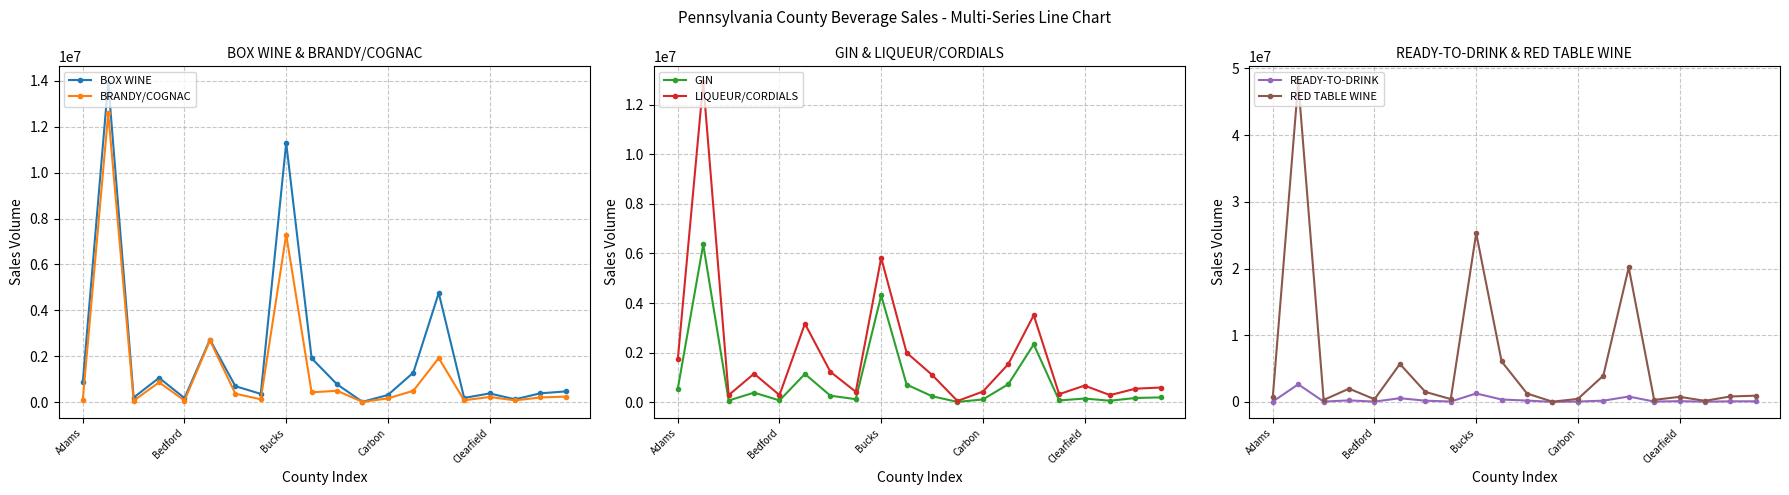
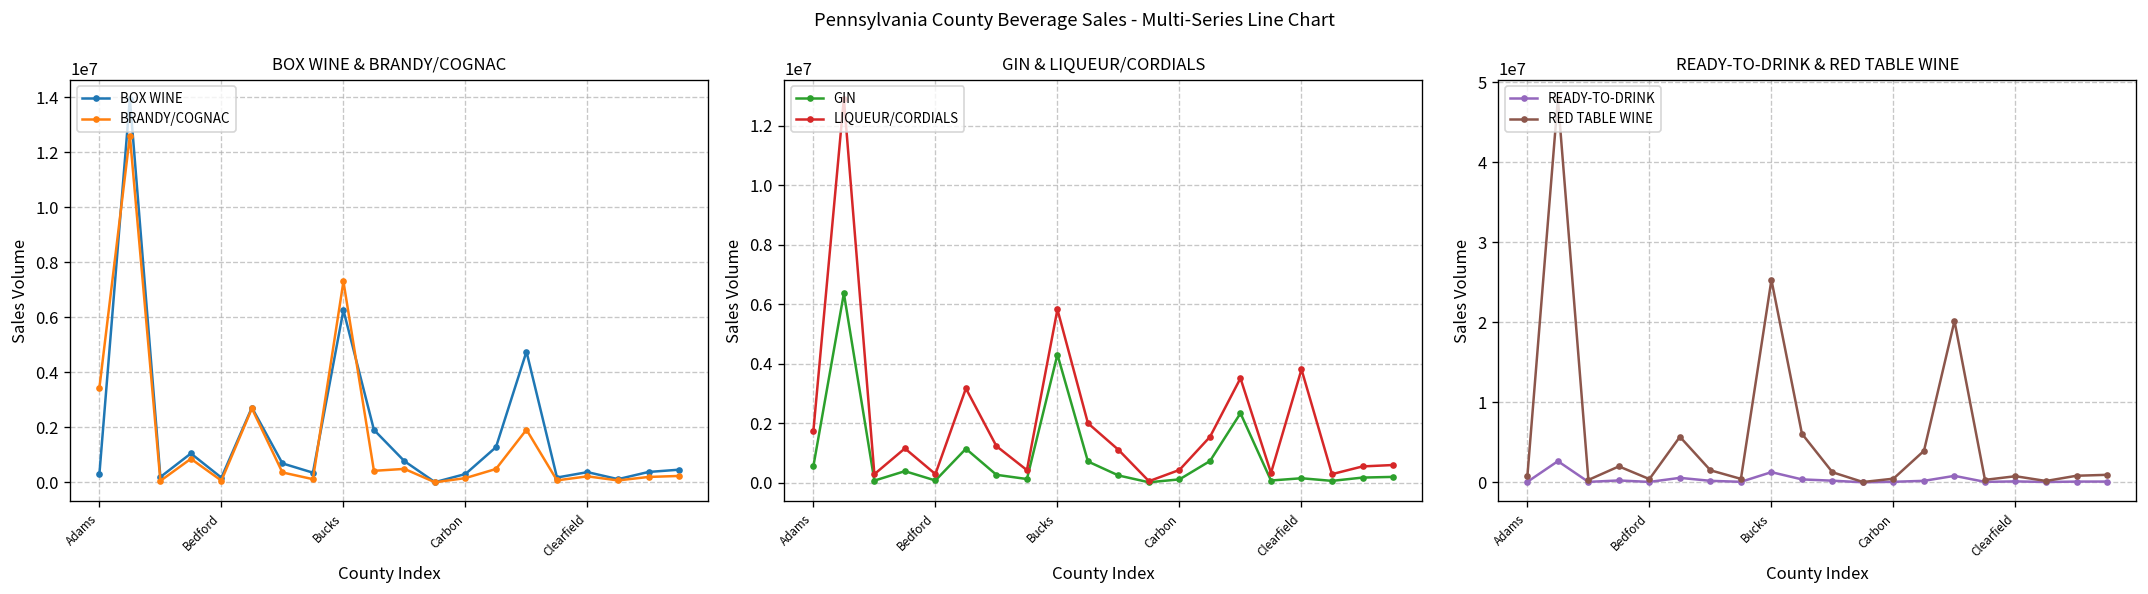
BOX WINE & BRANDY/COGNAC, BOX WINE, Adams: 900000 -> 300000
BOX WINE & BRANDY/COGNAC, BRANDY/COGNAC, Adams: 100000 -> 3400000
BOX WINE & BRANDY/COGNAC, BOX WINE, Bucks: 11300000 -> 6300000
GIN & LIQUEUR/CORDIALS, LIQUEUR/CORDIALS, Clearfield: 700000 -> 3800000
